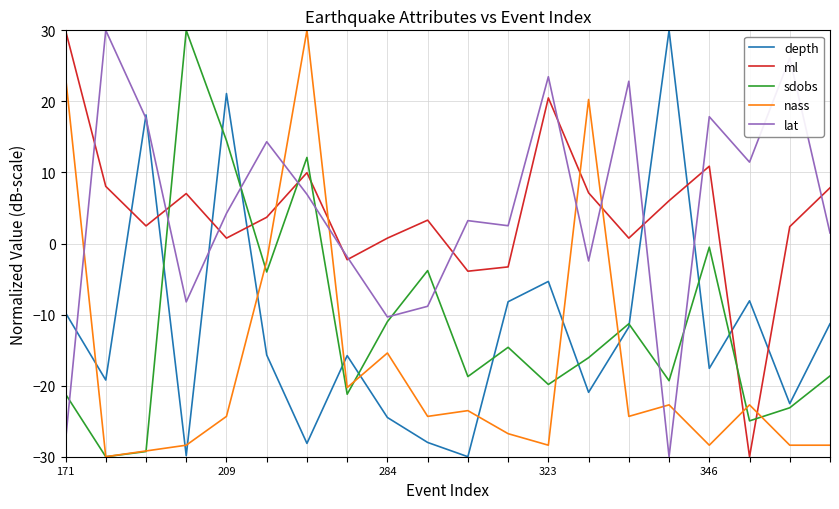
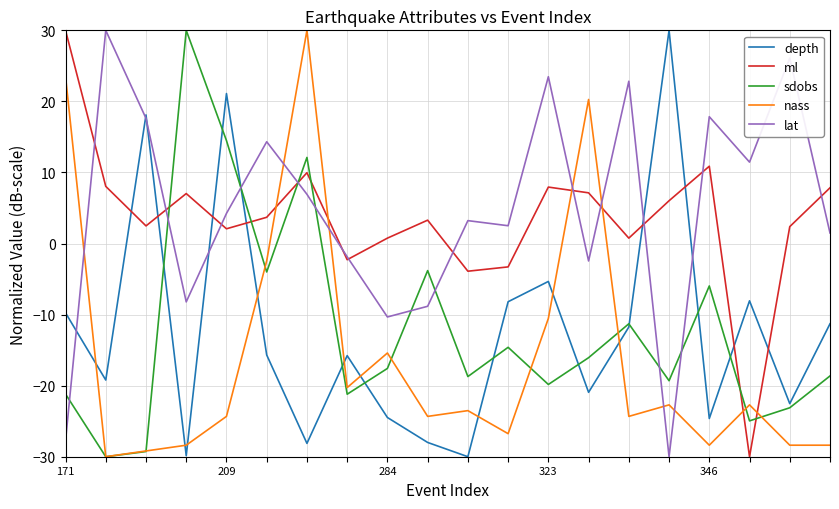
ml, 209: 1 -> 2
sdobs, 284: -11 -> -18
ml, 323: 20 -> 8
nass, 323: -28 -> -11
depth, 346: -18 -> -25
sdobs, 346: -1 -> -6
